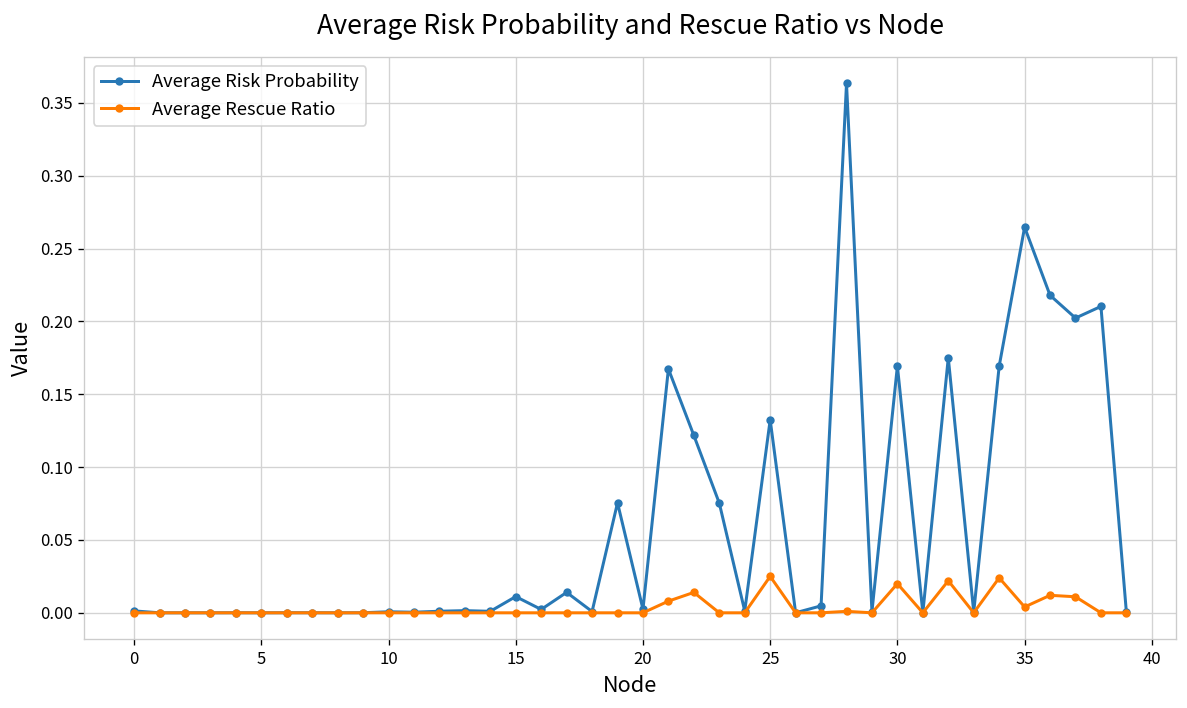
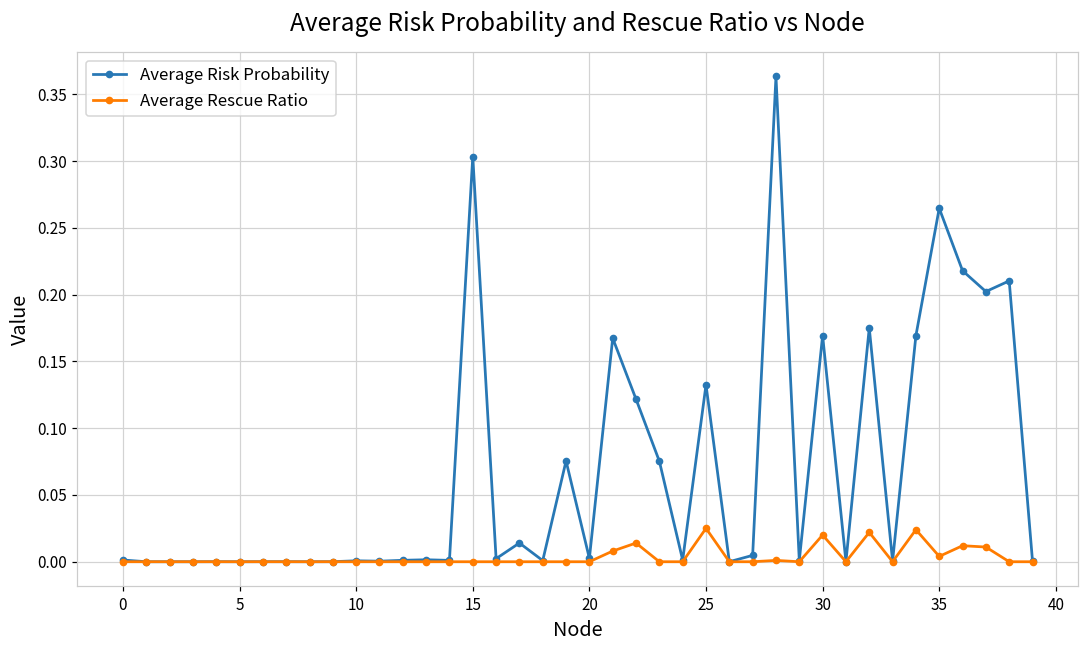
Average Risk Probability, 15: 0.011 -> 0.303
